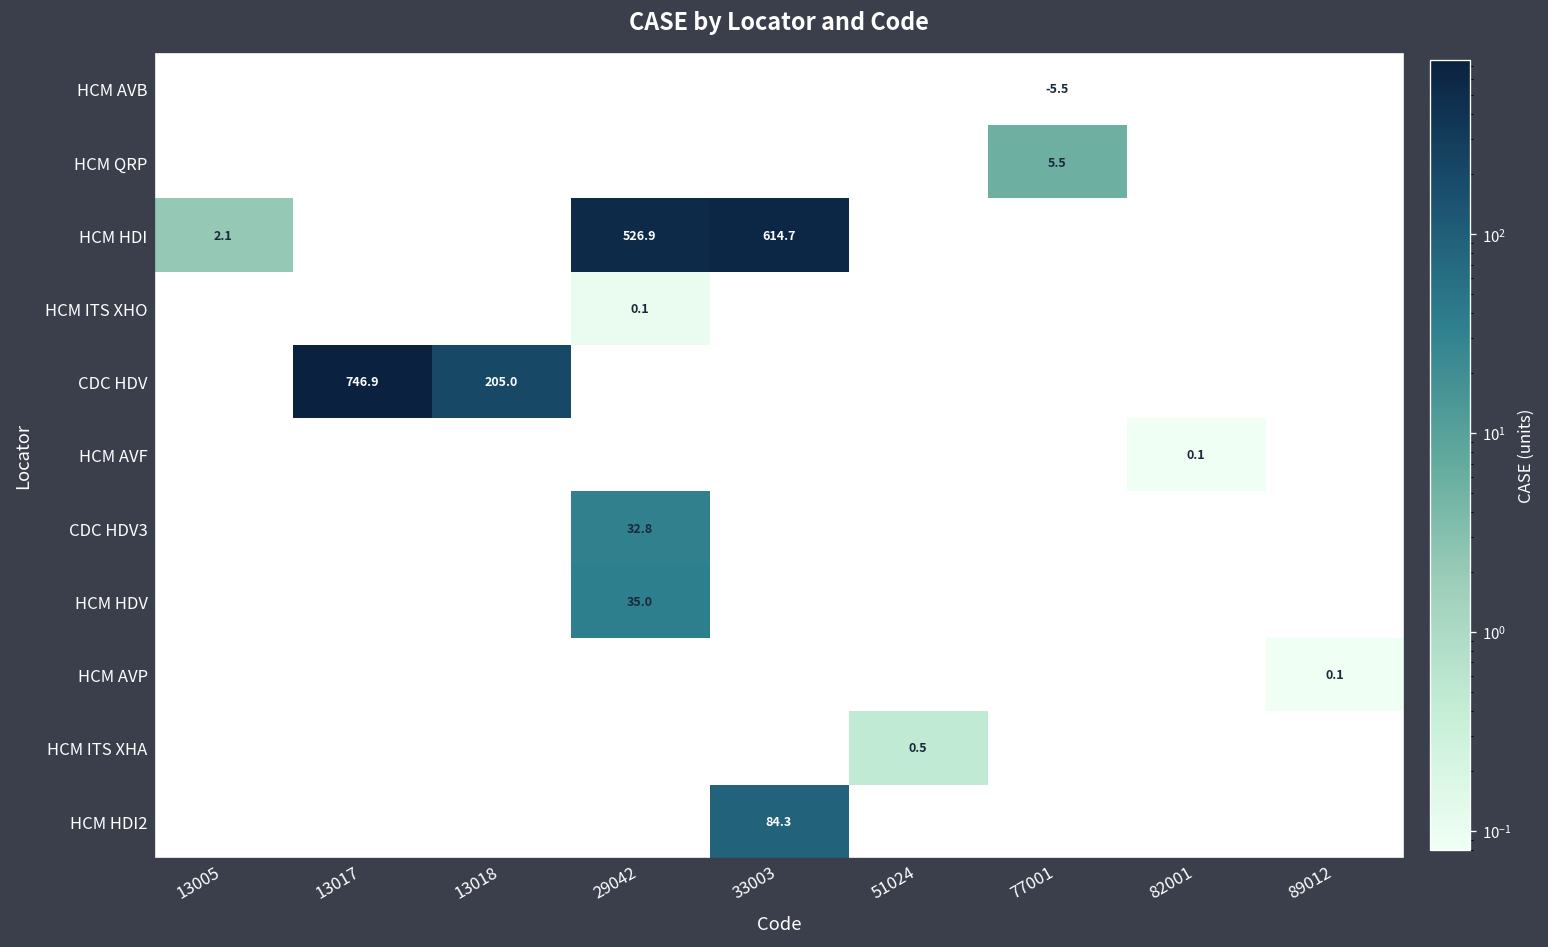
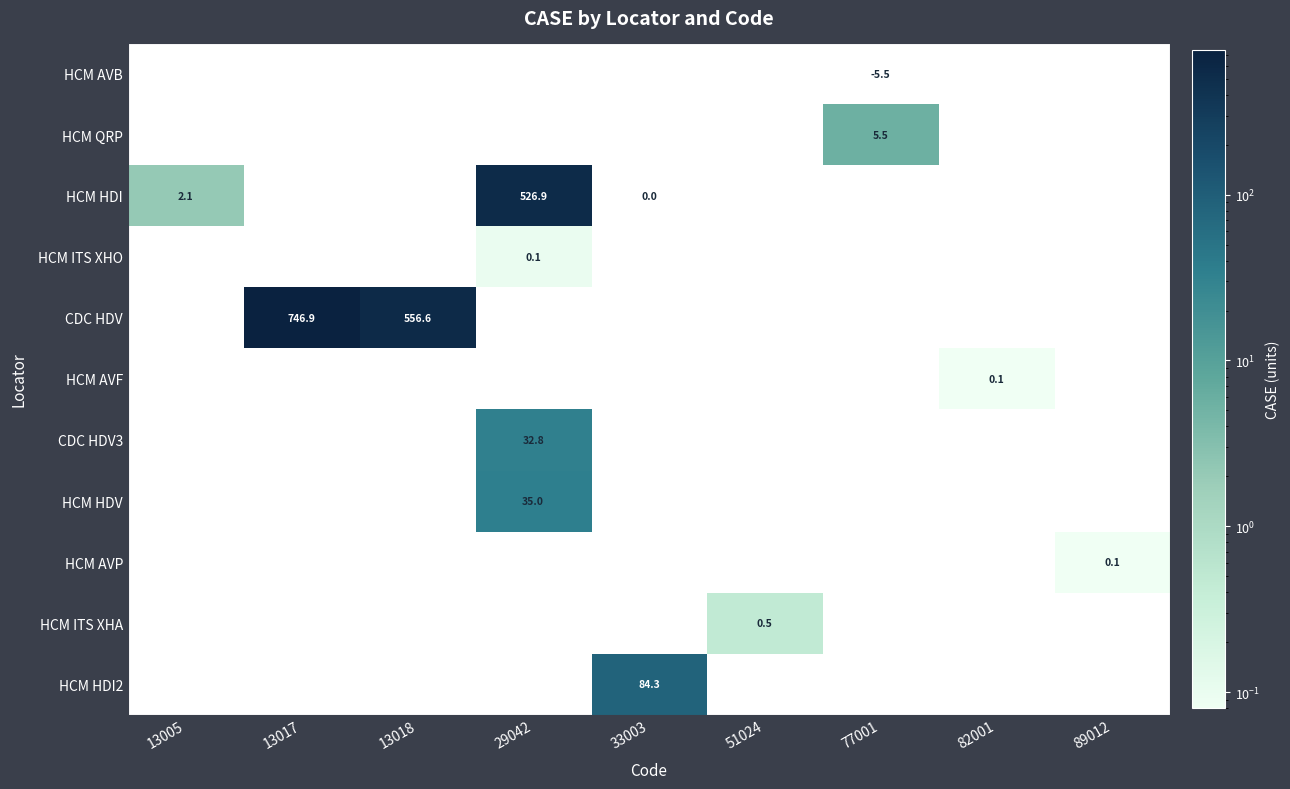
HCM HDI, 33003: 614.7 -> 0.0
CDC HDV, 13018: 205.0 -> 556.6
